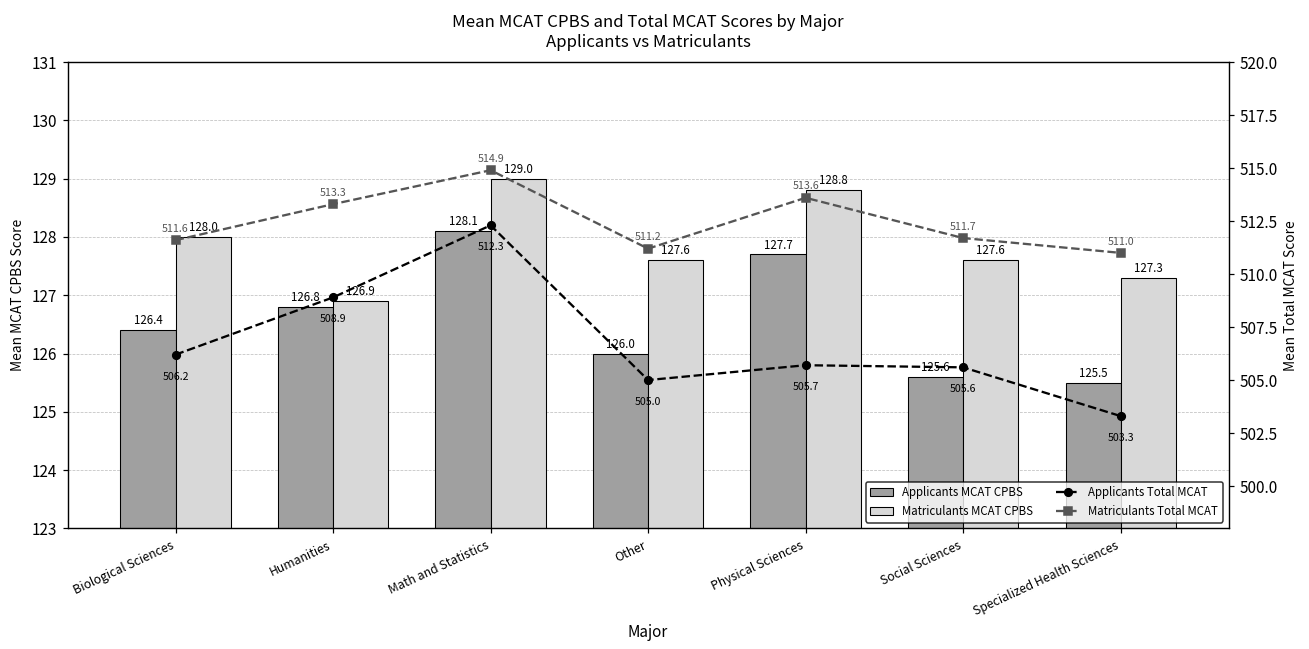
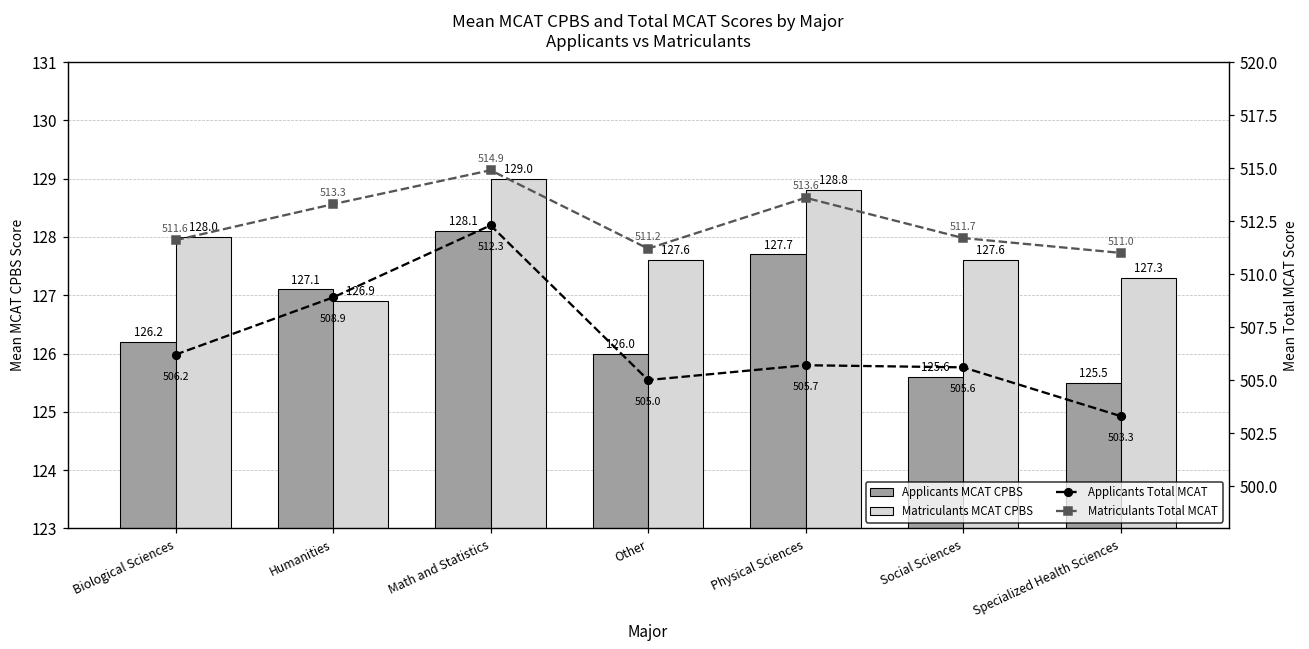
Applicants MCAT CPBS, Biological Sciences: 126.4 -> 126.2
Applicants MCAT CPBS, Humanities: 126.8 -> 127.1
